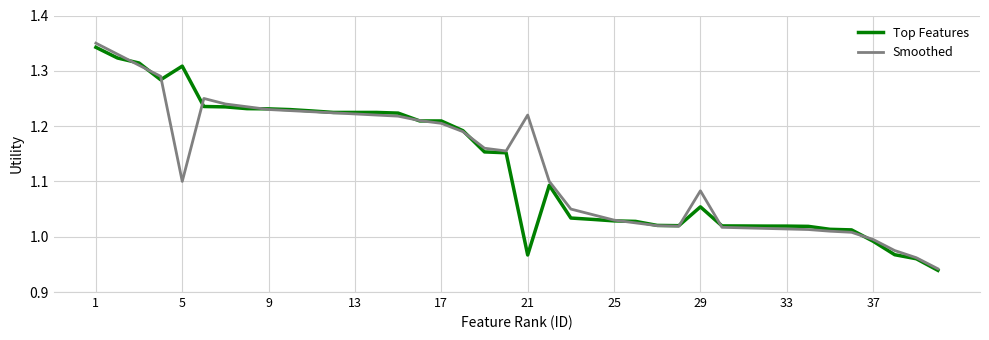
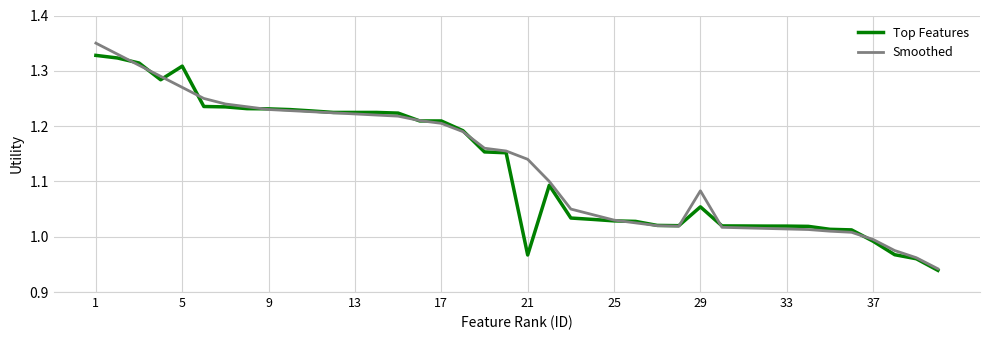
Top Features, 1: 1.34 -> 1.33
Smoothed, 5: 1.10 -> 1.27
Smoothed, 21: 1.22 -> 1.14
